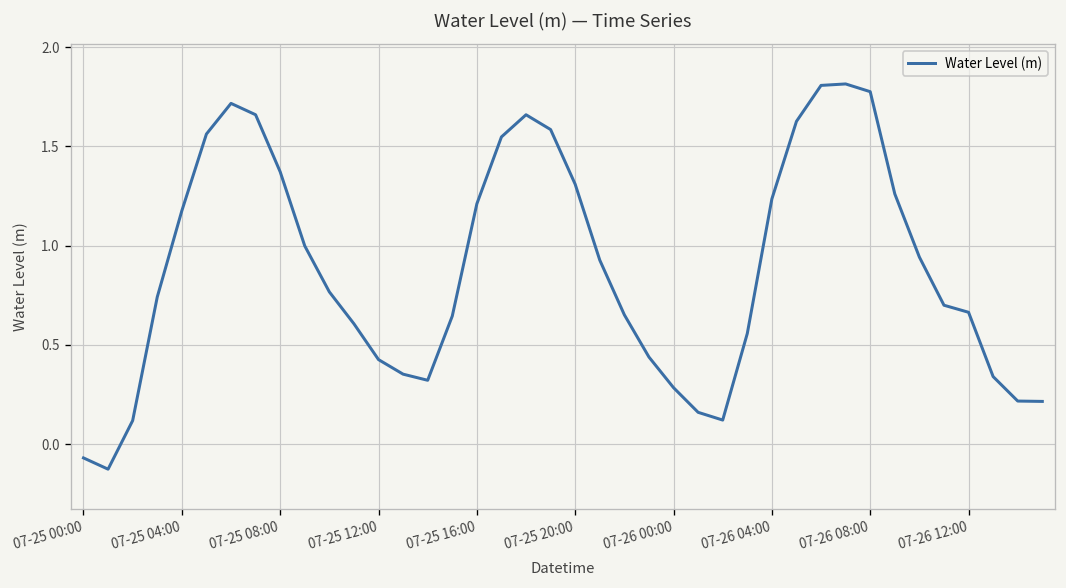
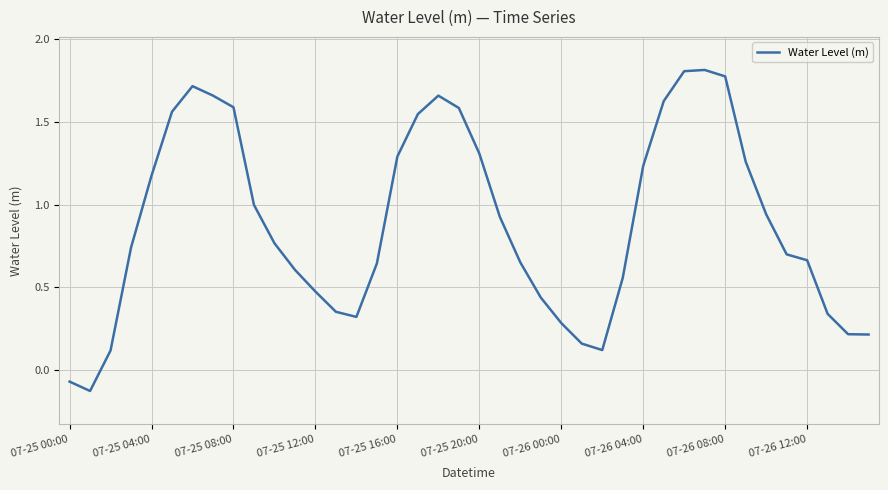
07-25 08:00: 1.37 -> 1.59
07-25 12:00: 0.43 -> 0.47
07-25 16:00: 1.21 -> 1.29
